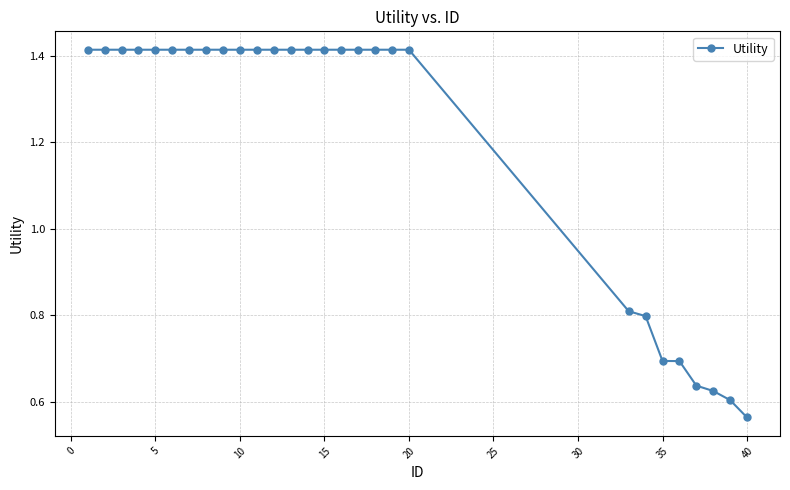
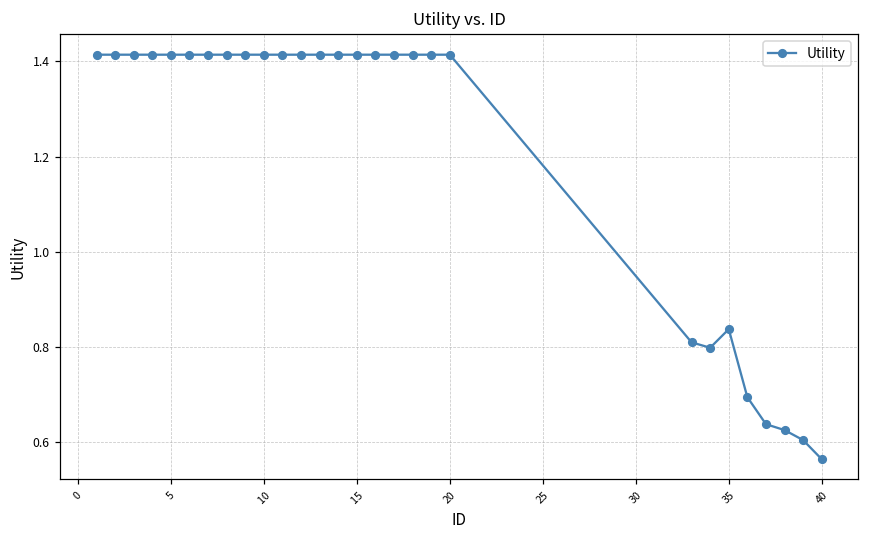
35: 0.69 -> 0.84
